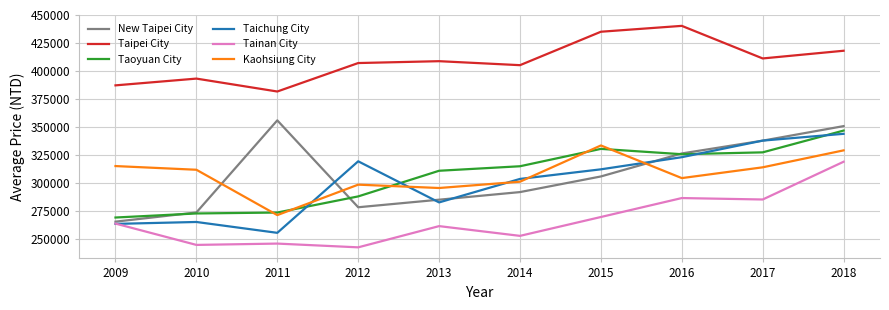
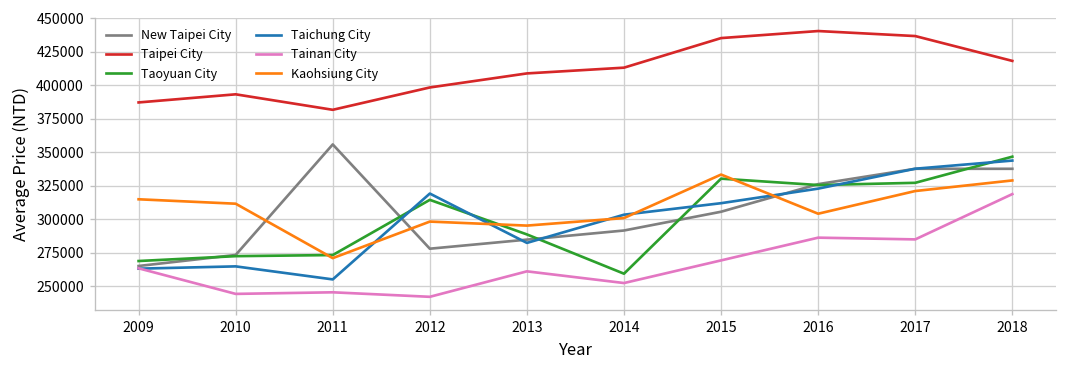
Taipei City, 2012: 407000 -> 398000
Taoyuan City, 2012: 288000 -> 314000
Taoyuan City, 2013: 311000 -> 289000
Taipei City, 2014: 405000 -> 413000
Taoyuan City, 2014: 315000 -> 259000
Taipei City, 2017: 411000 -> 437000
Kaohsiung City, 2017: 314000 -> 321000
New Taipei City, 2018: 351000 -> 338000
